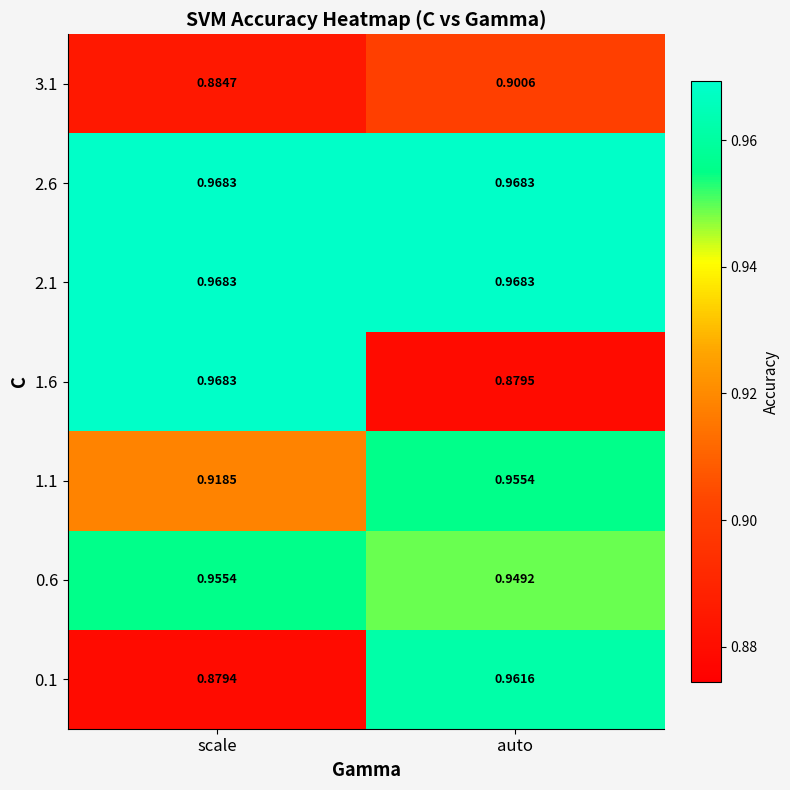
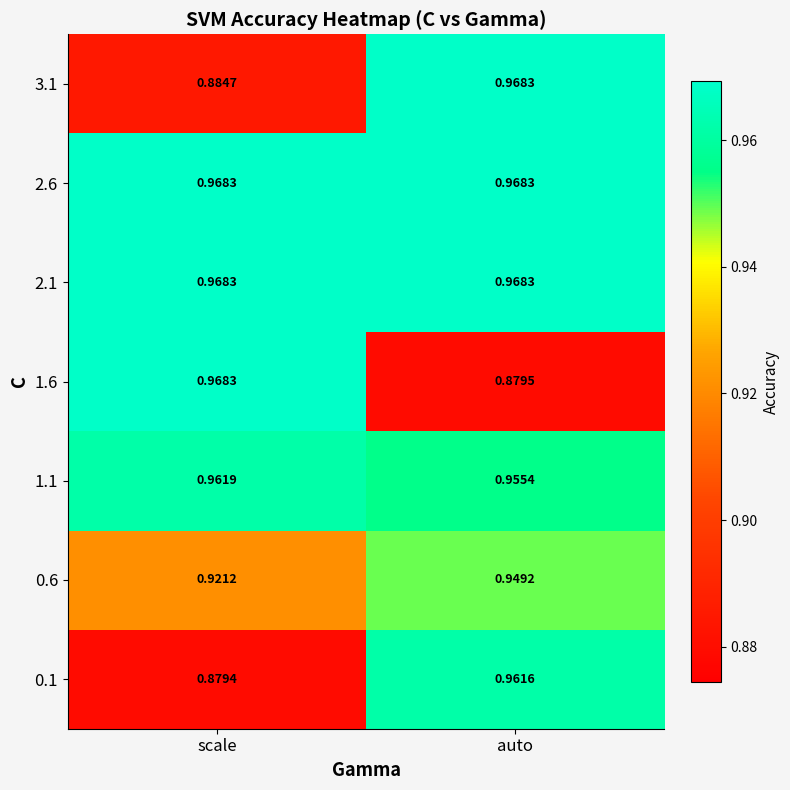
3.1, auto: 0.9006 -> 0.9683
1.1, scale: 0.9185 -> 0.9619
0.6, scale: 0.9554 -> 0.9212
